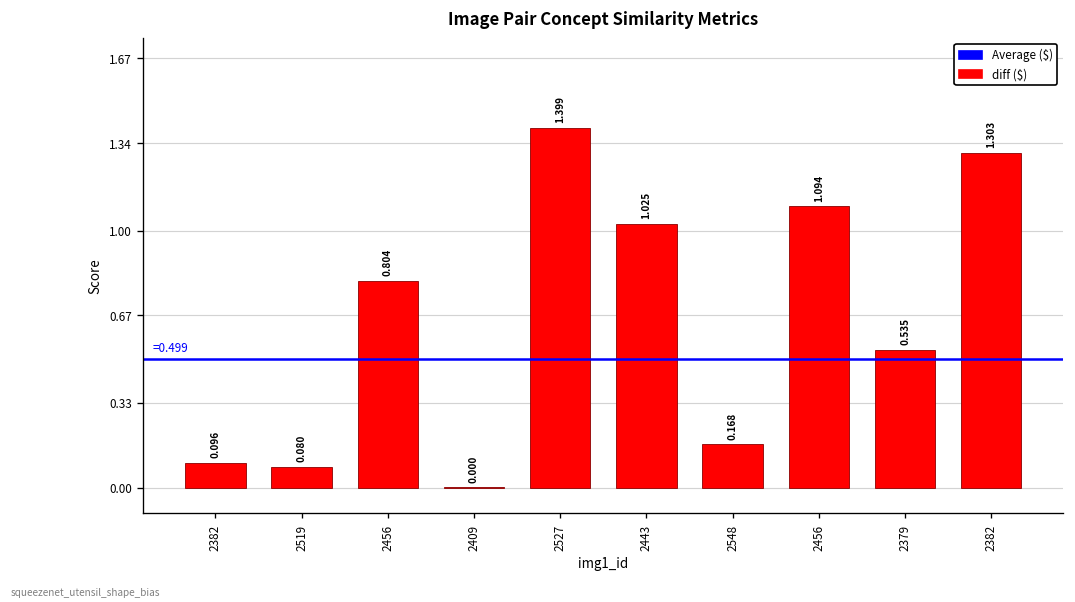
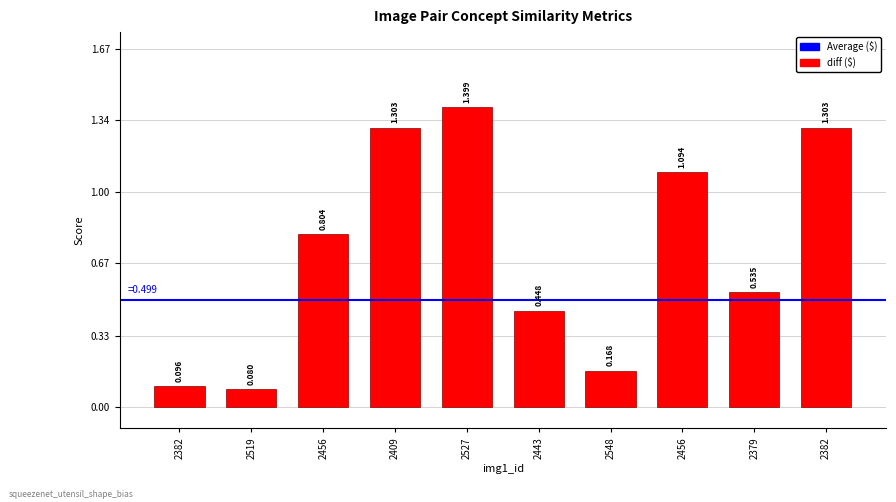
2409: 0.000 -> 1.303
2443: 1.025 -> 0.448
